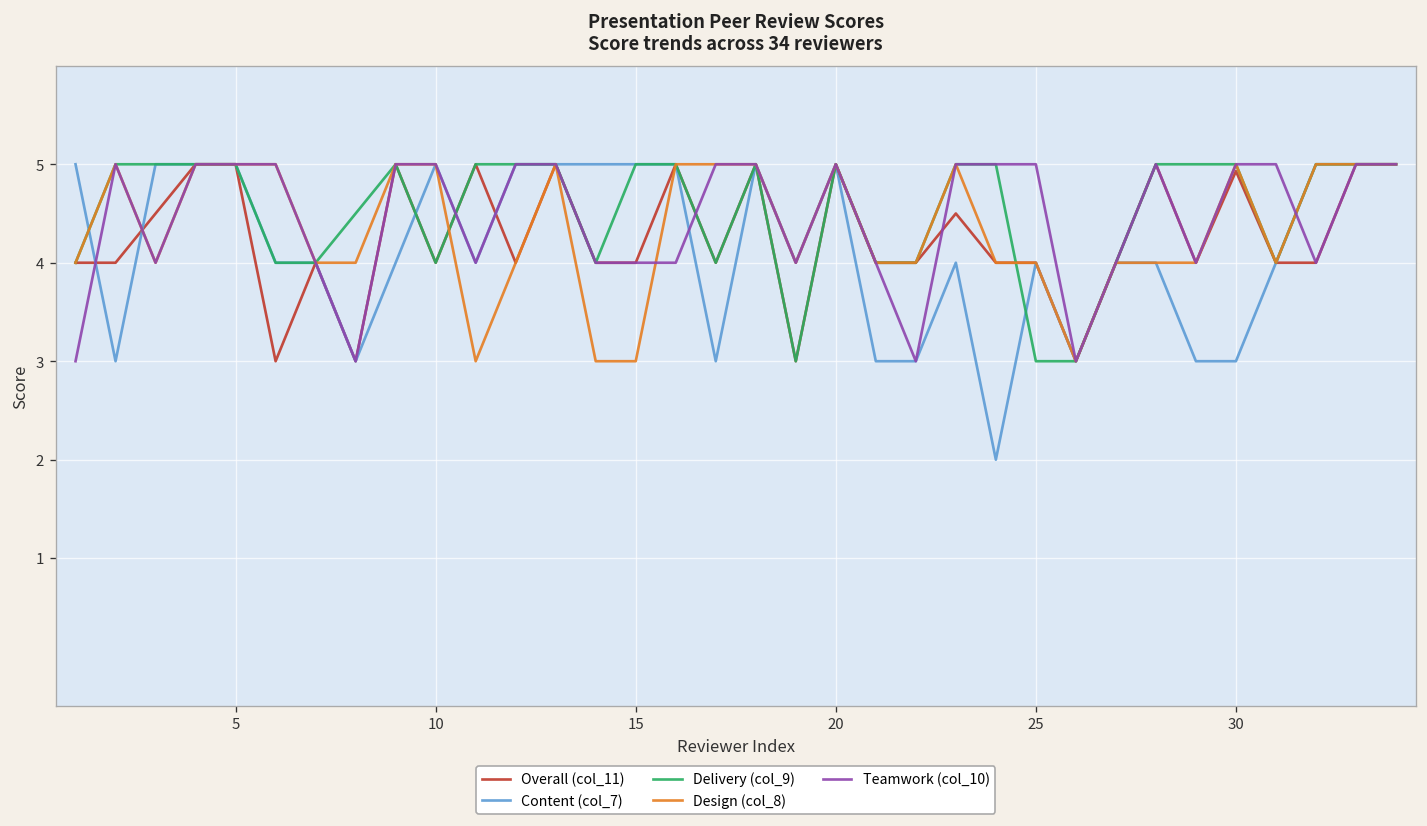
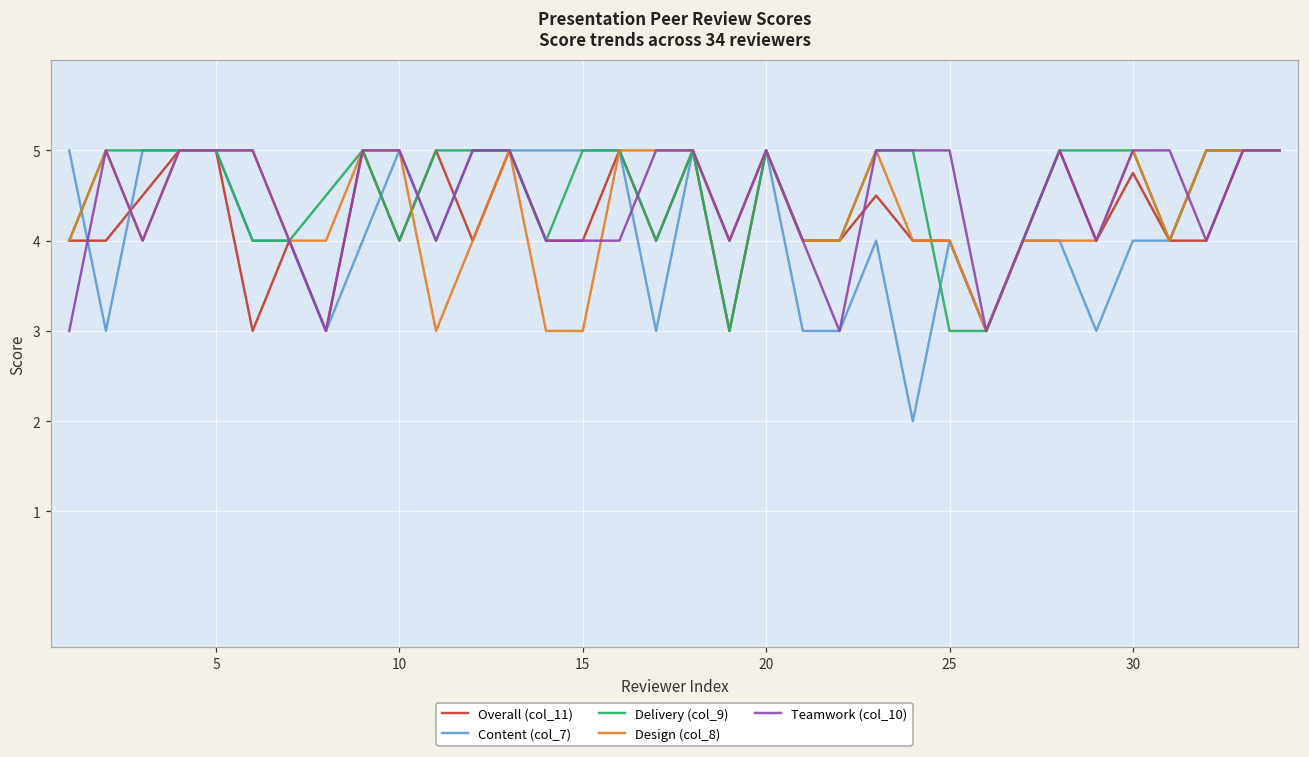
Overall (col_11), 30: 4.9 -> 4.8
Content (col_7), 30: 3 -> 4
